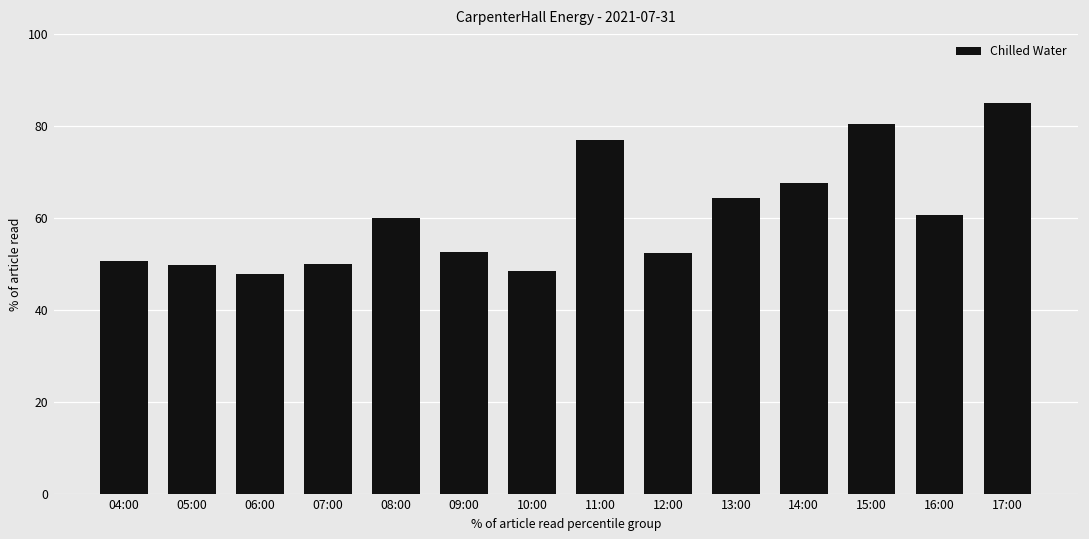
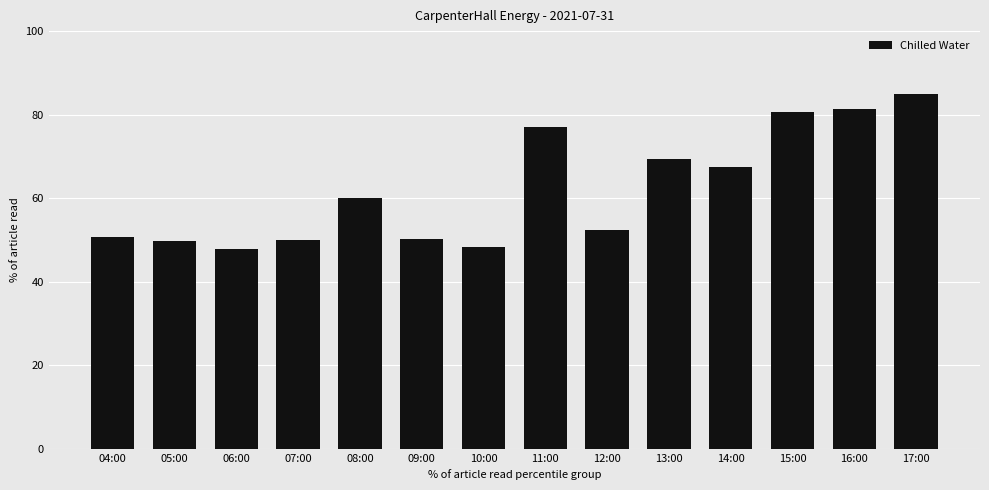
09:00: 53 -> 50
13:00: 64 -> 69
16:00: 61 -> 81
